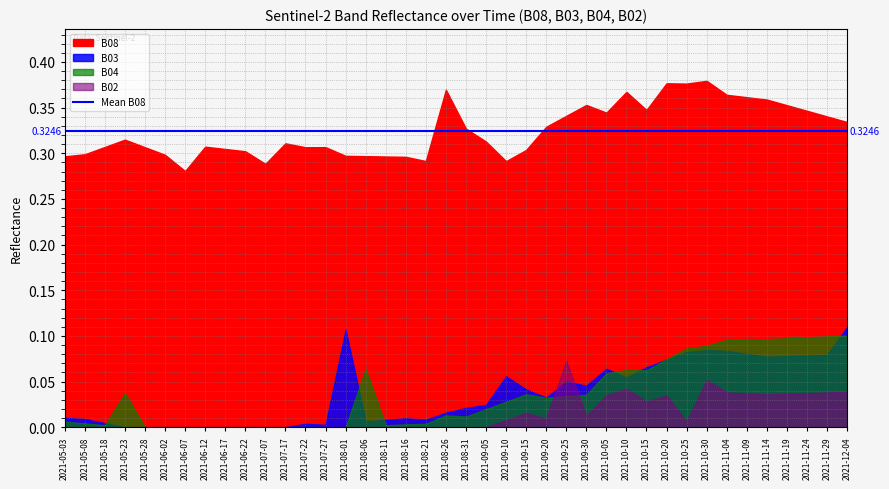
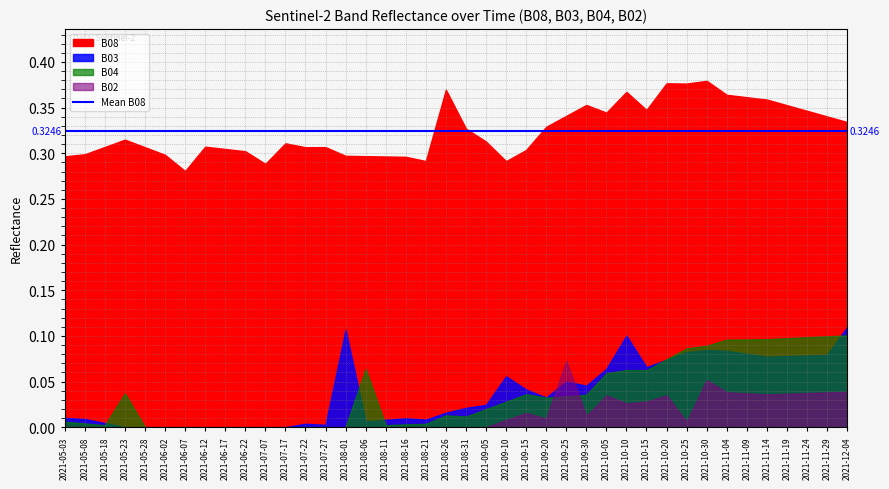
B03, 2021-10-10: 0.05 -> 0.10
B02, 2021-10-10: 0.04 -> 0.03
